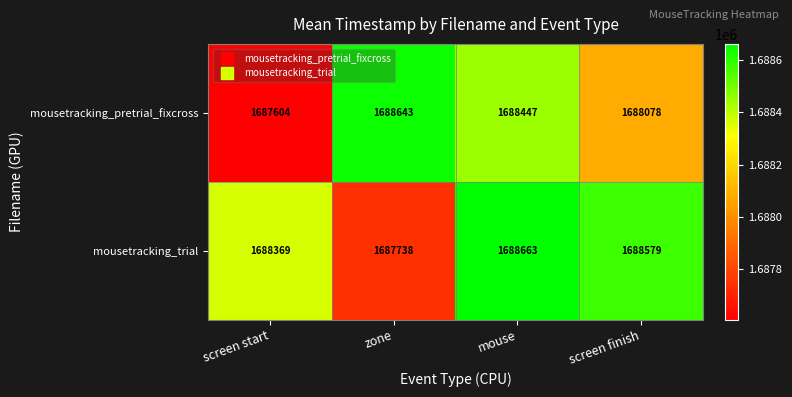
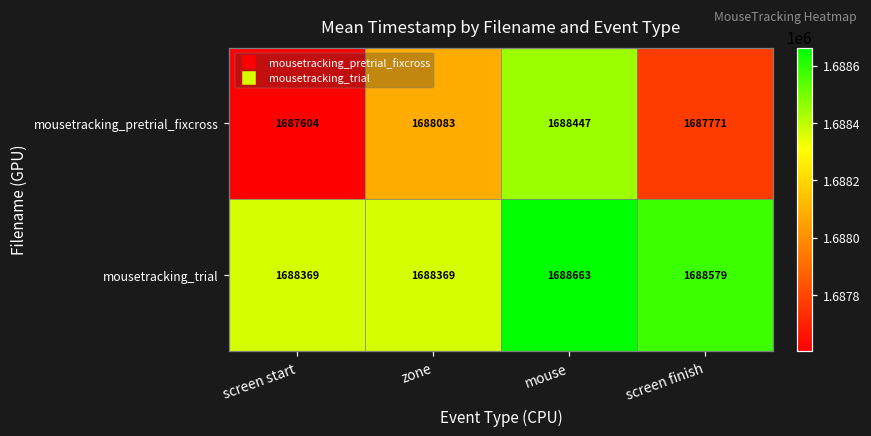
mousetracking_pretrial_fixcross, zone: 1688643 -> 1688083
mousetracking_pretrial_fixcross, screen finish: 1688078 -> 1687771
mousetracking_trial, zone: 1687738 -> 1688369
